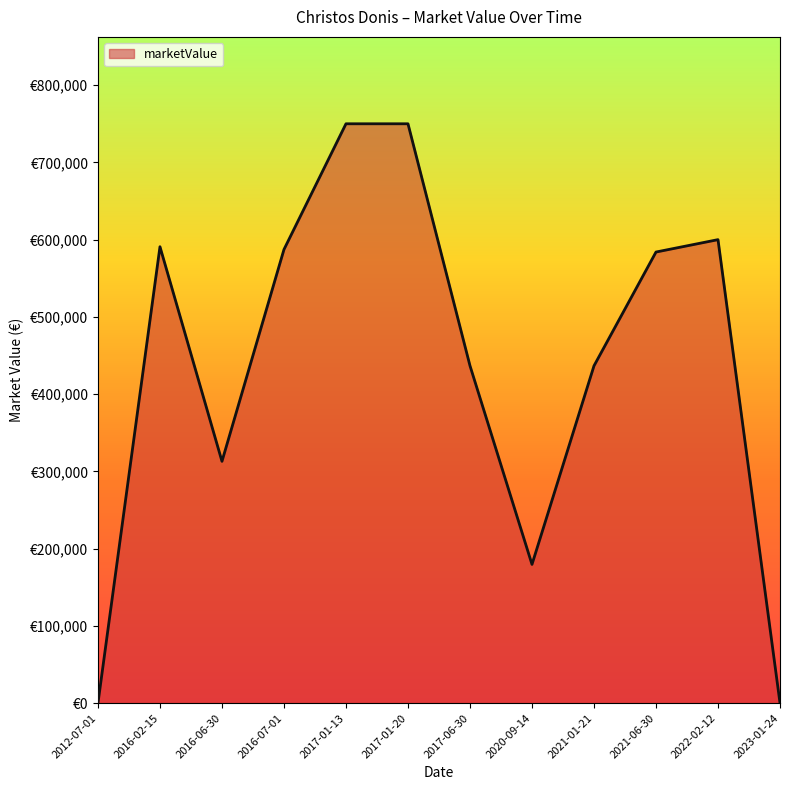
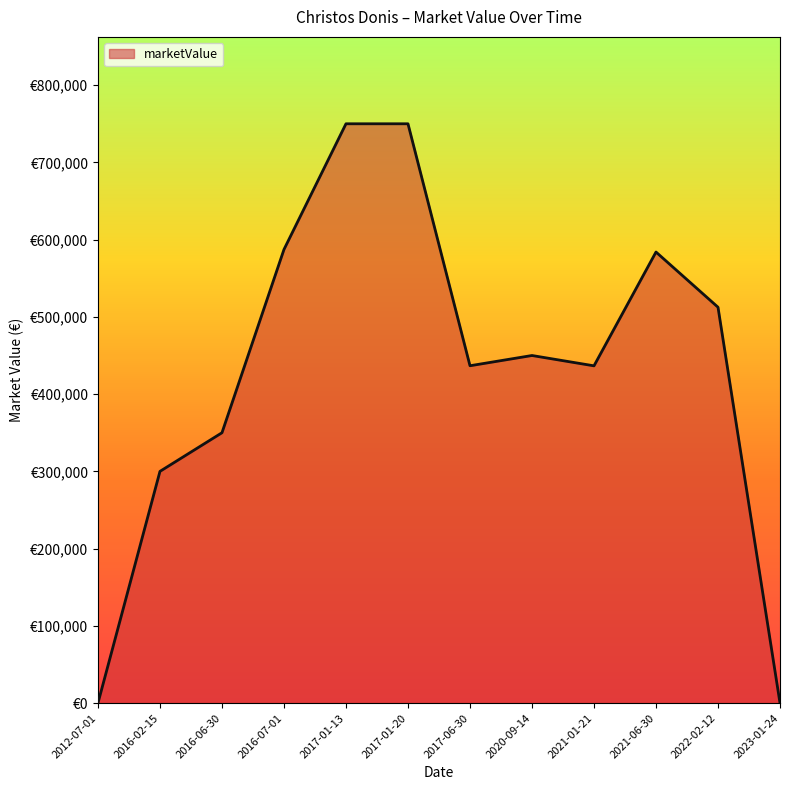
2016-02-15: €590,000 -> €300,000
2016-06-30: €310,000 -> €350,000
2020-09-14: €180,000 -> €450,000
2022-02-12: €600,000 -> €510,000
